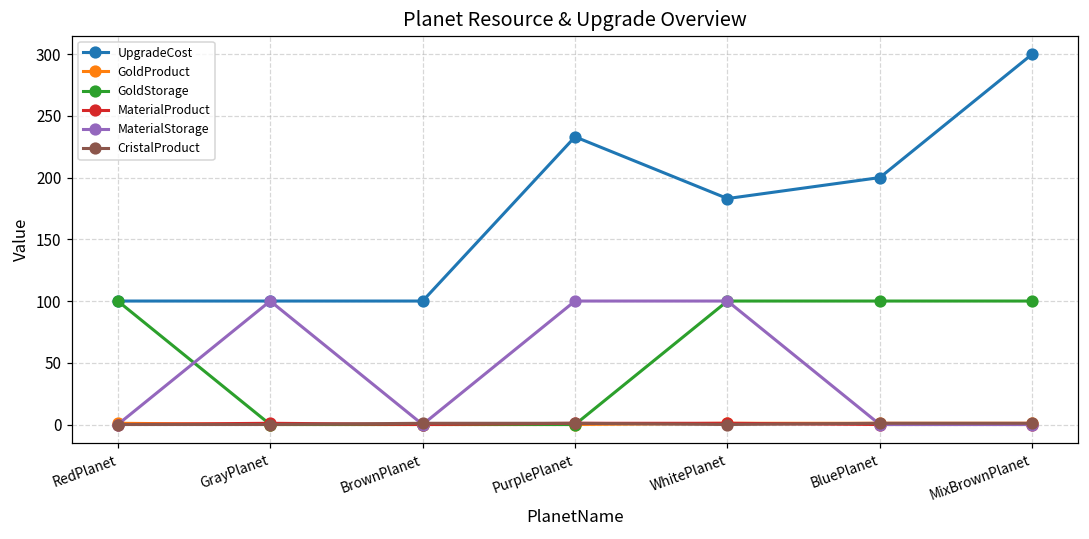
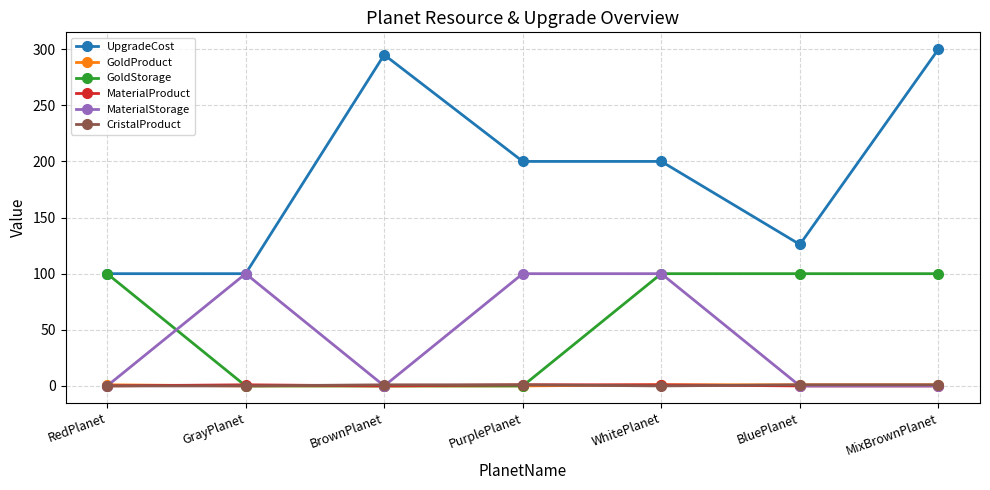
UpgradeCost, BrownPlanet: 100 -> 295
UpgradeCost, PurplePlanet: 233 -> 200
UpgradeCost, WhitePlanet: 183 -> 200
UpgradeCost, BluePlanet: 200 -> 126
